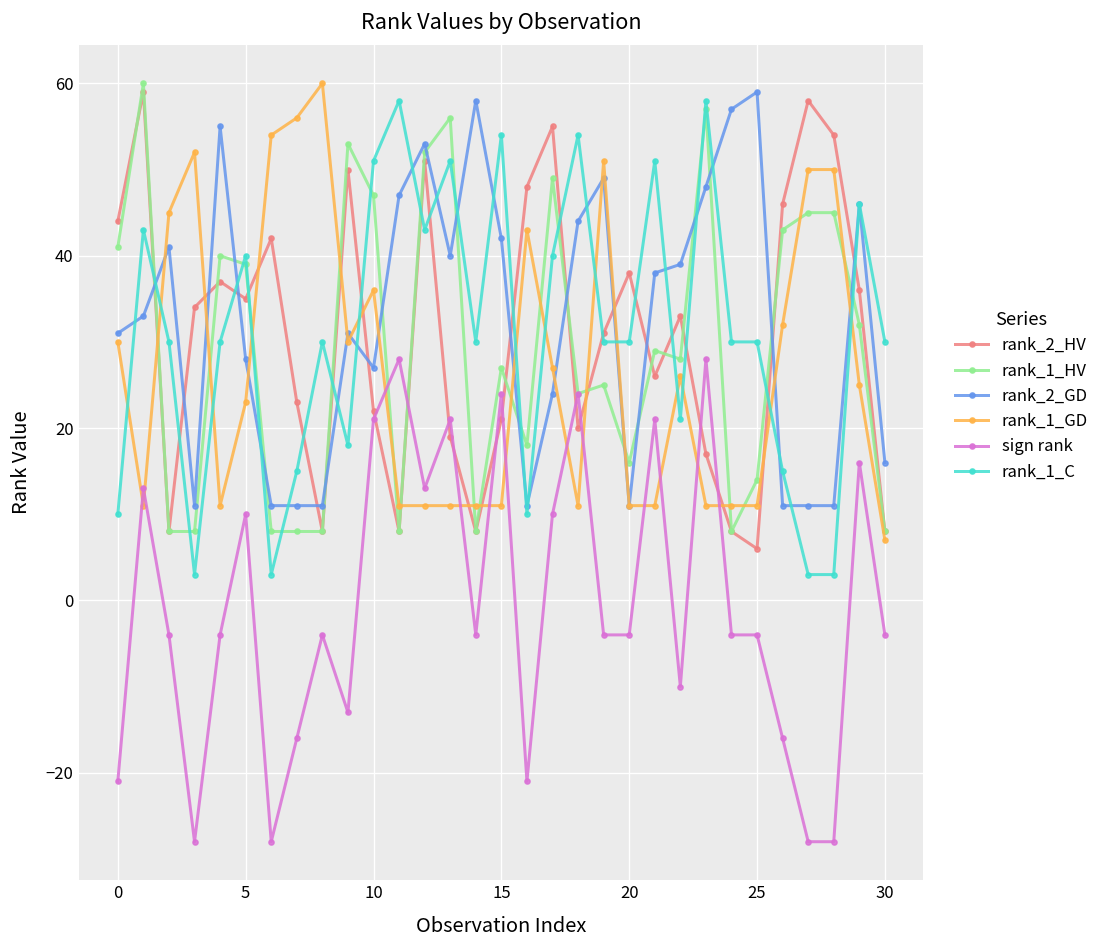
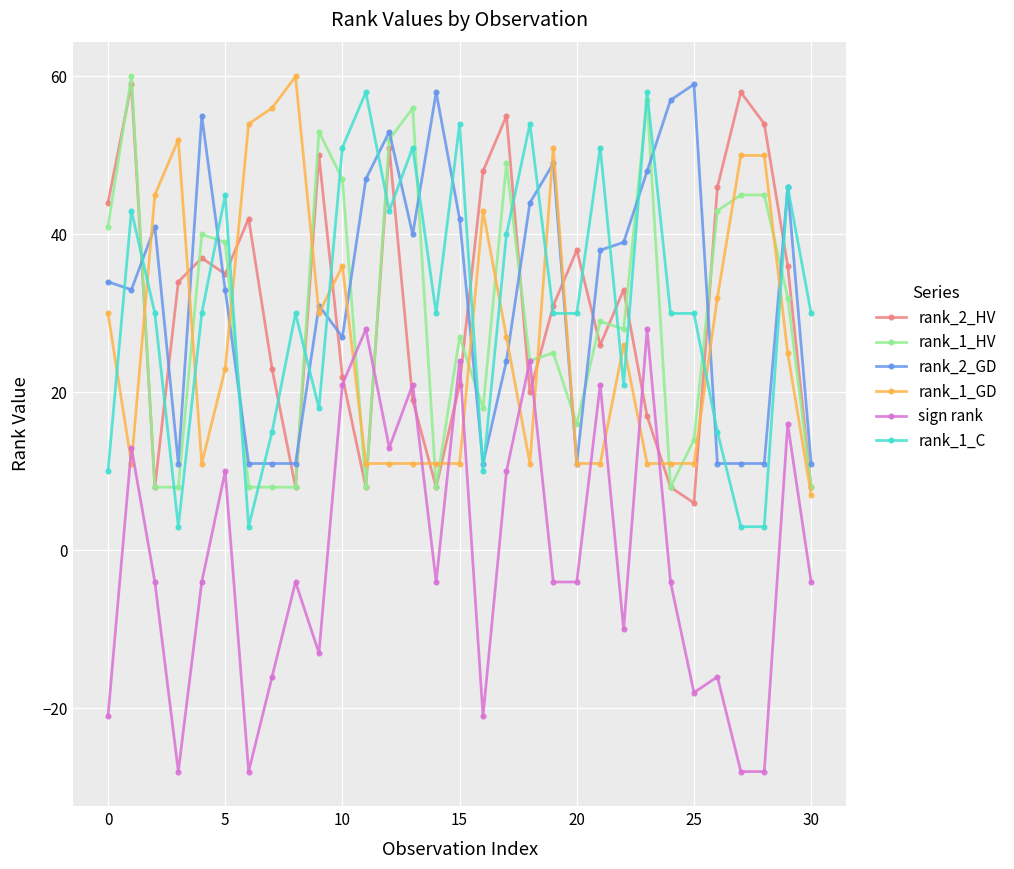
rank_2_GD, 0: 31 -> 34
rank_2_GD, 5: 28 -> 33
rank_1_C, 5: 40 -> 45
sign rank, 25: -4 -> -18
rank_2_GD, 30: 16 -> 11
